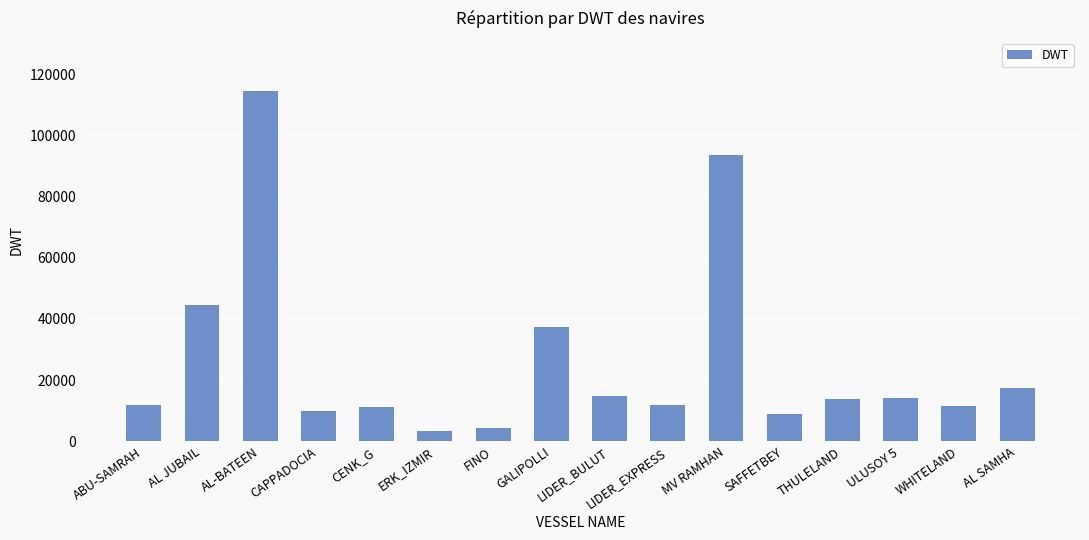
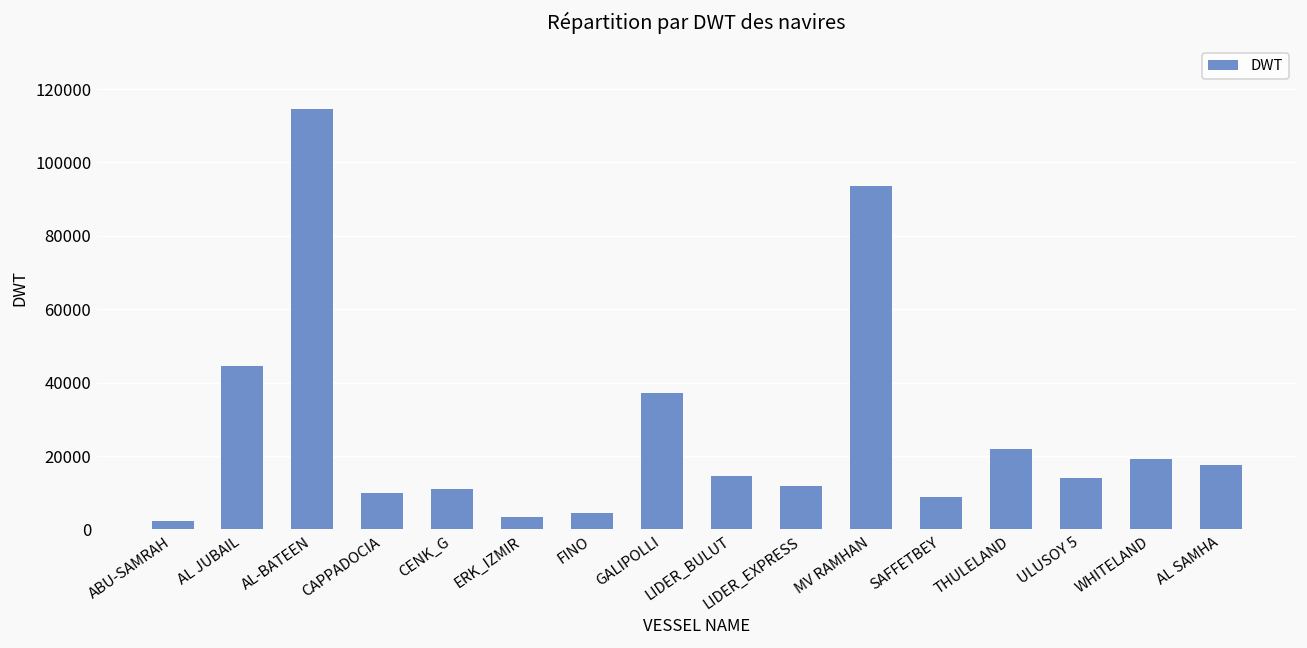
ABU-SAMRAH: 12000 -> 2000
THULELAND: 14000 -> 22000
WHITELAND: 11000 -> 19000
